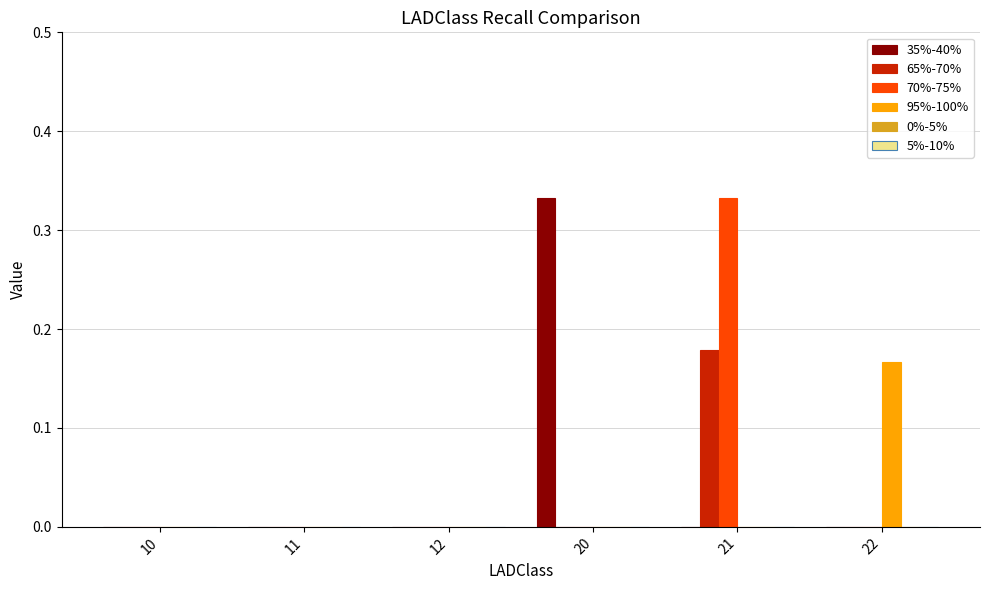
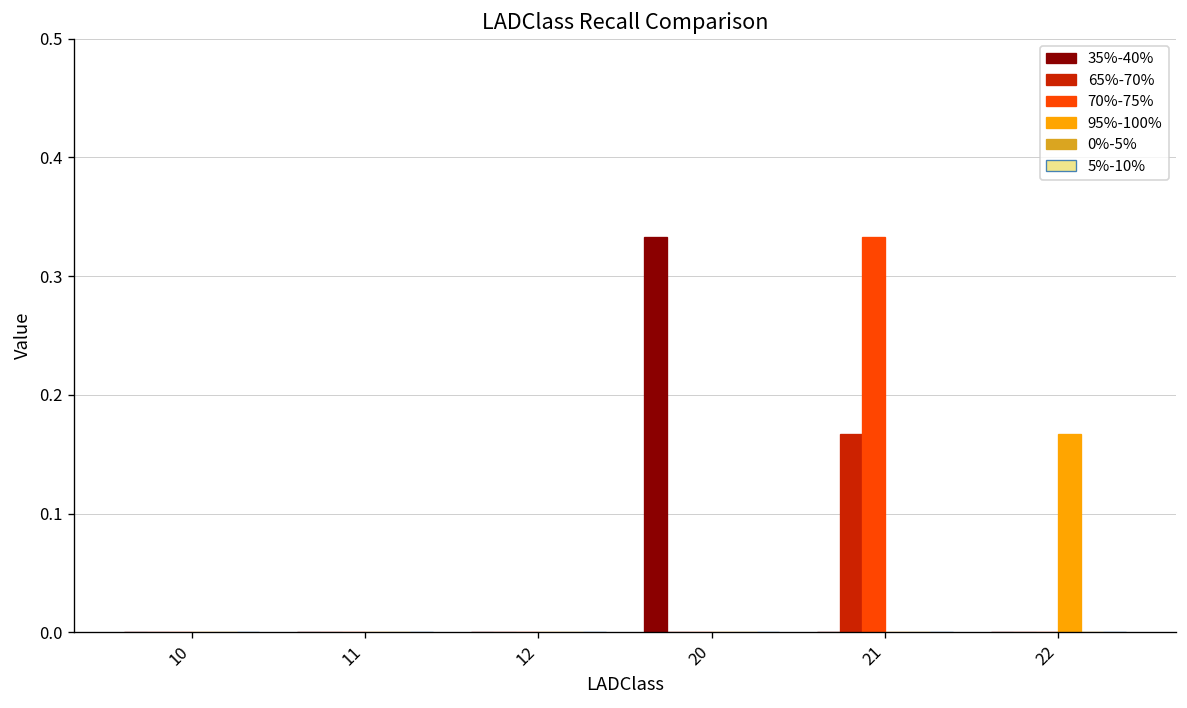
65%-70%, 21: 0.18 -> 0.17
